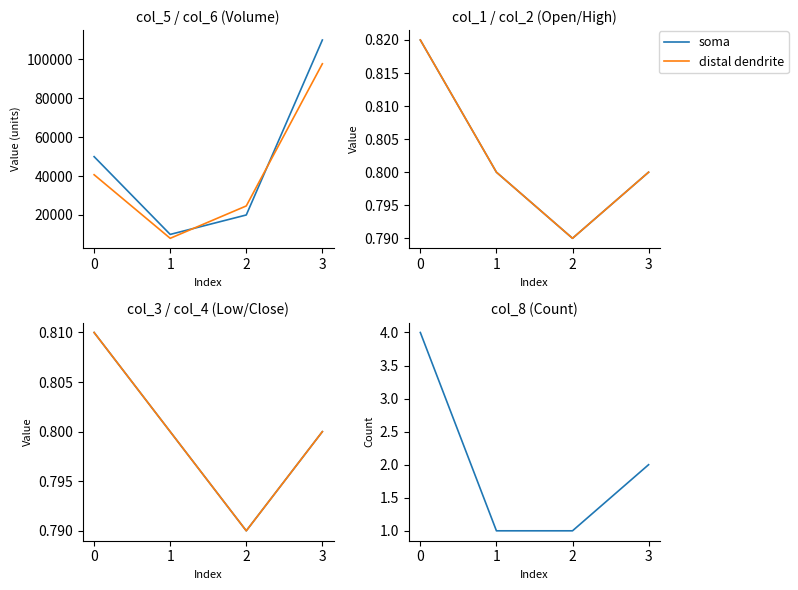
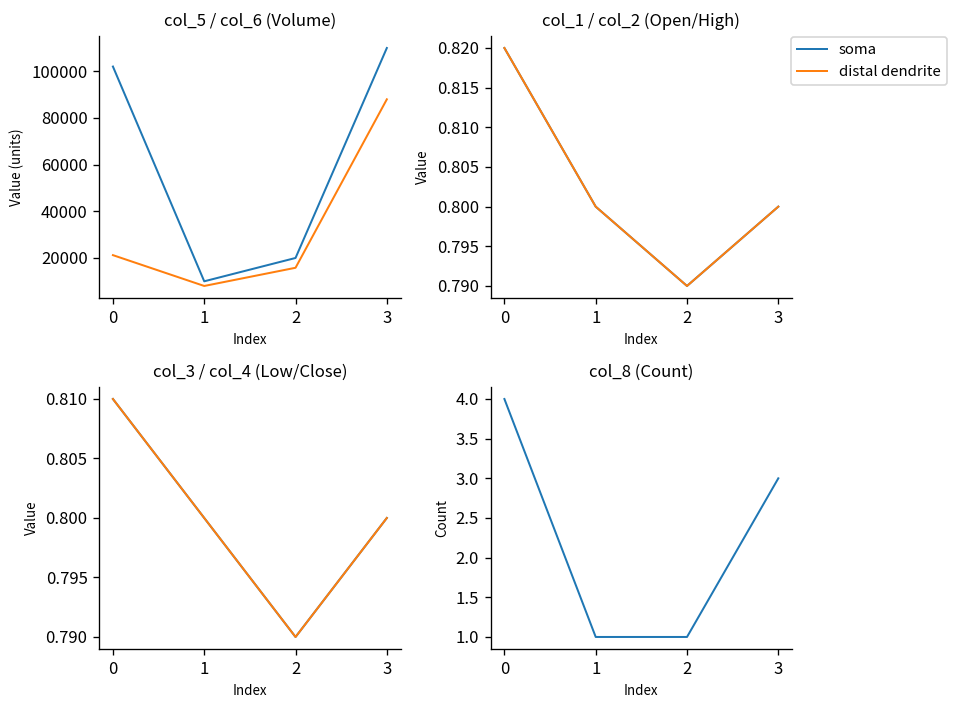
col_5 / col_6 (Volume), soma, 0: 50000 -> 102000
col_5 / col_6 (Volume), distal dendrite, 0: 41000 -> 21000
col_5 / col_6 (Volume), distal dendrite, 2: 25000 -> 16000
col_5 / col_6 (Volume), distal dendrite, 3: 98000 -> 88000
col_8 (Count), 3: 2 -> 3
